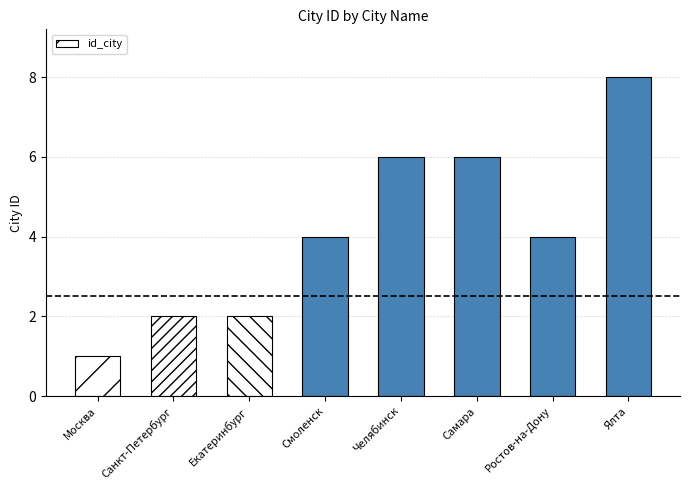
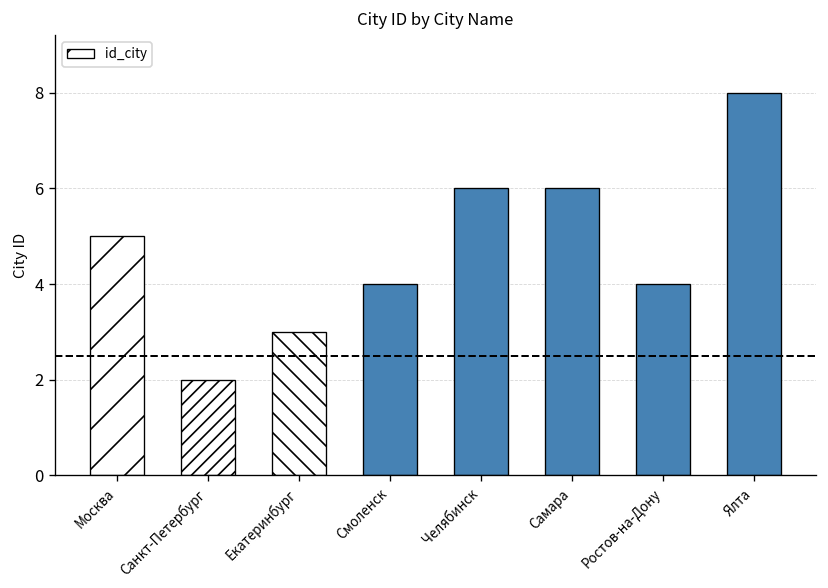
Москва: 1 -> 5
Екатеринбург: 2 -> 3
